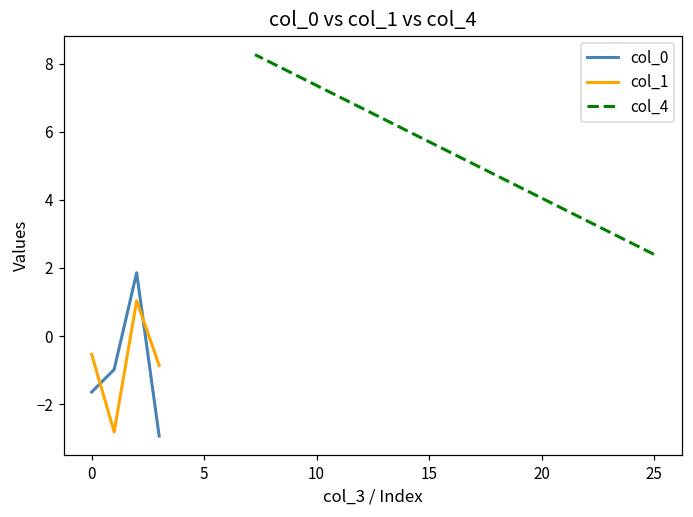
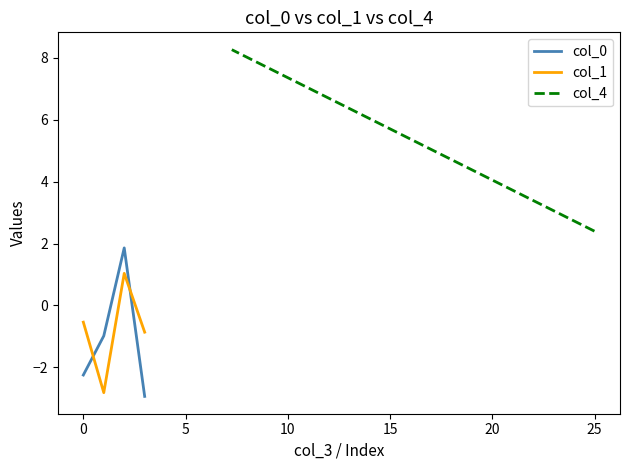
col_0, 0: -1.6 -> -2.2
